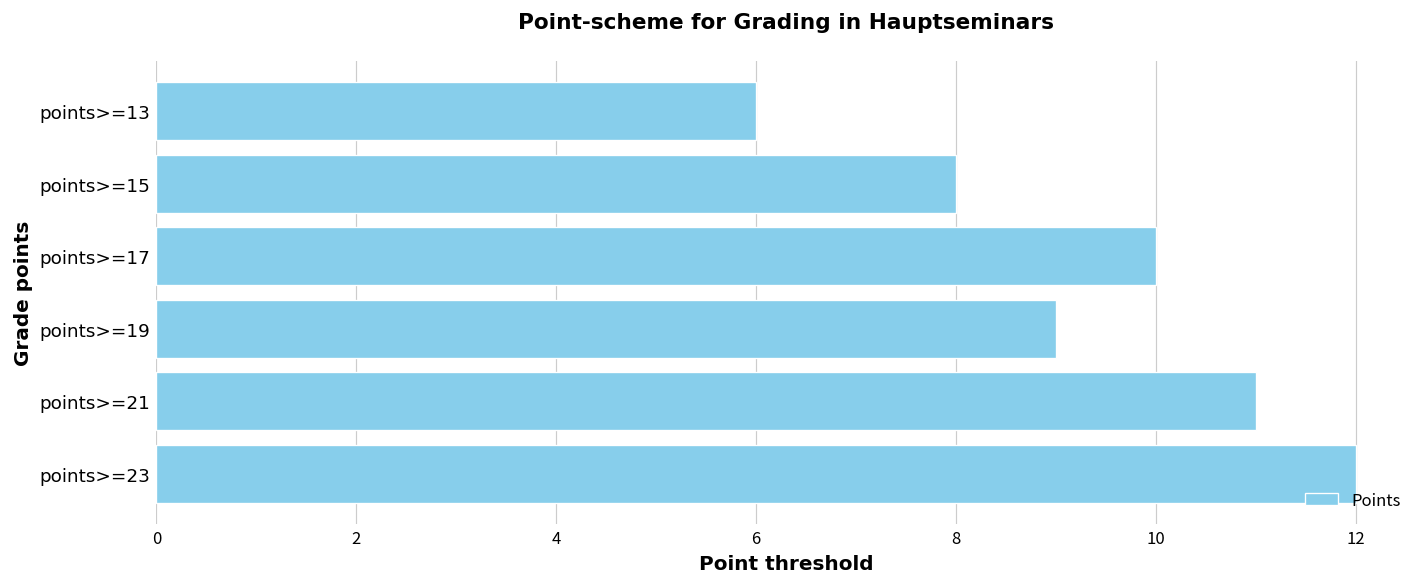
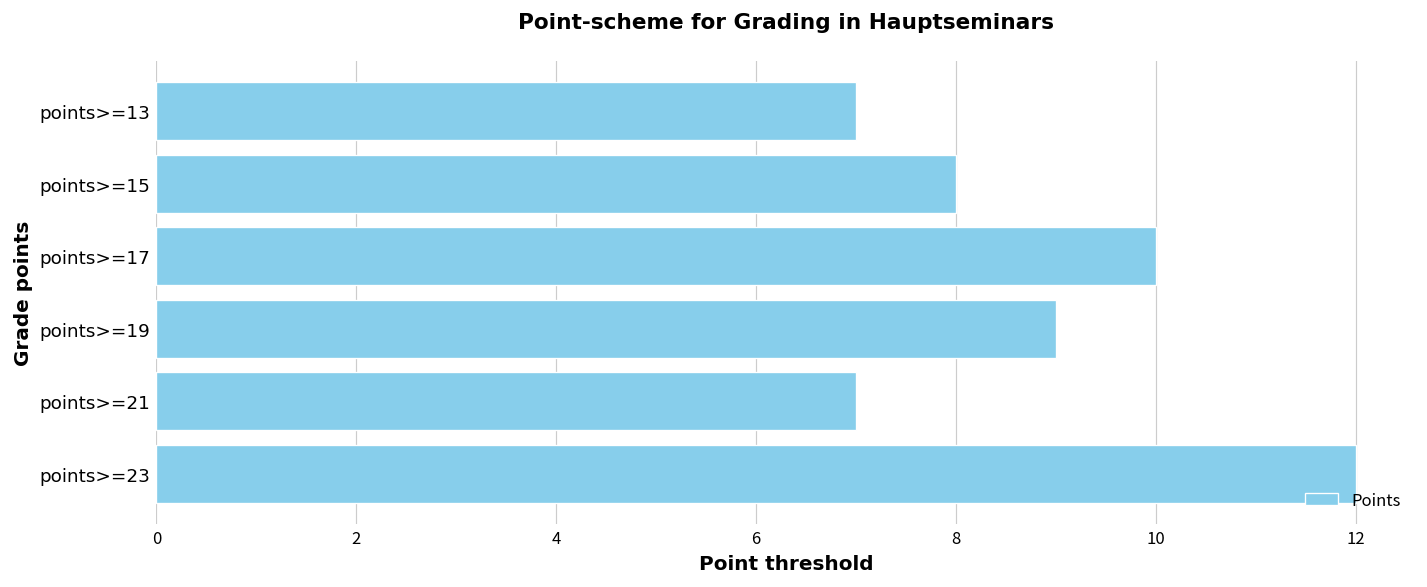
points>=13: 6 -> 7
points>=21: 11 -> 7
